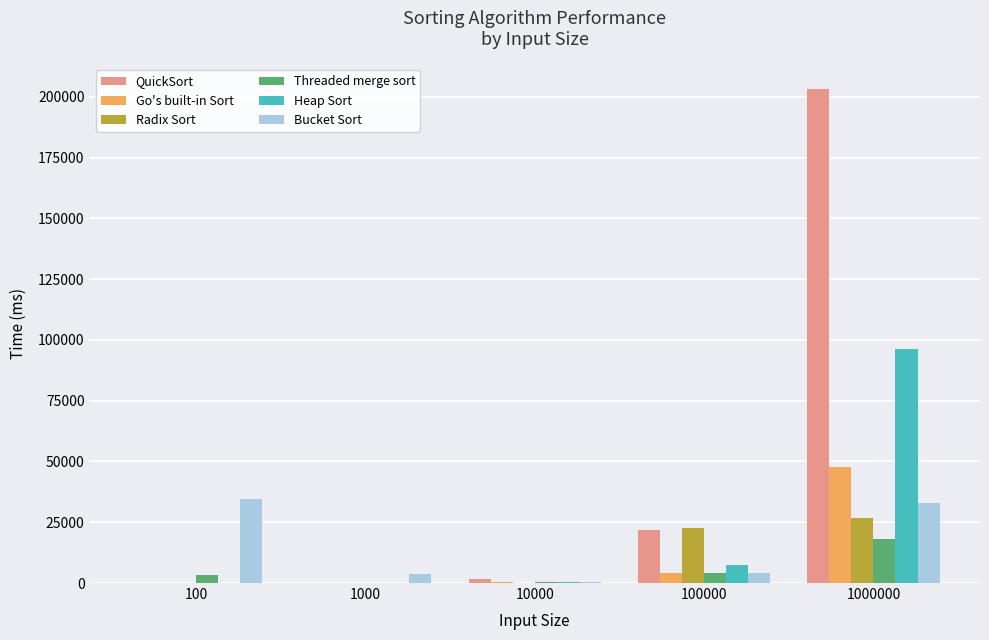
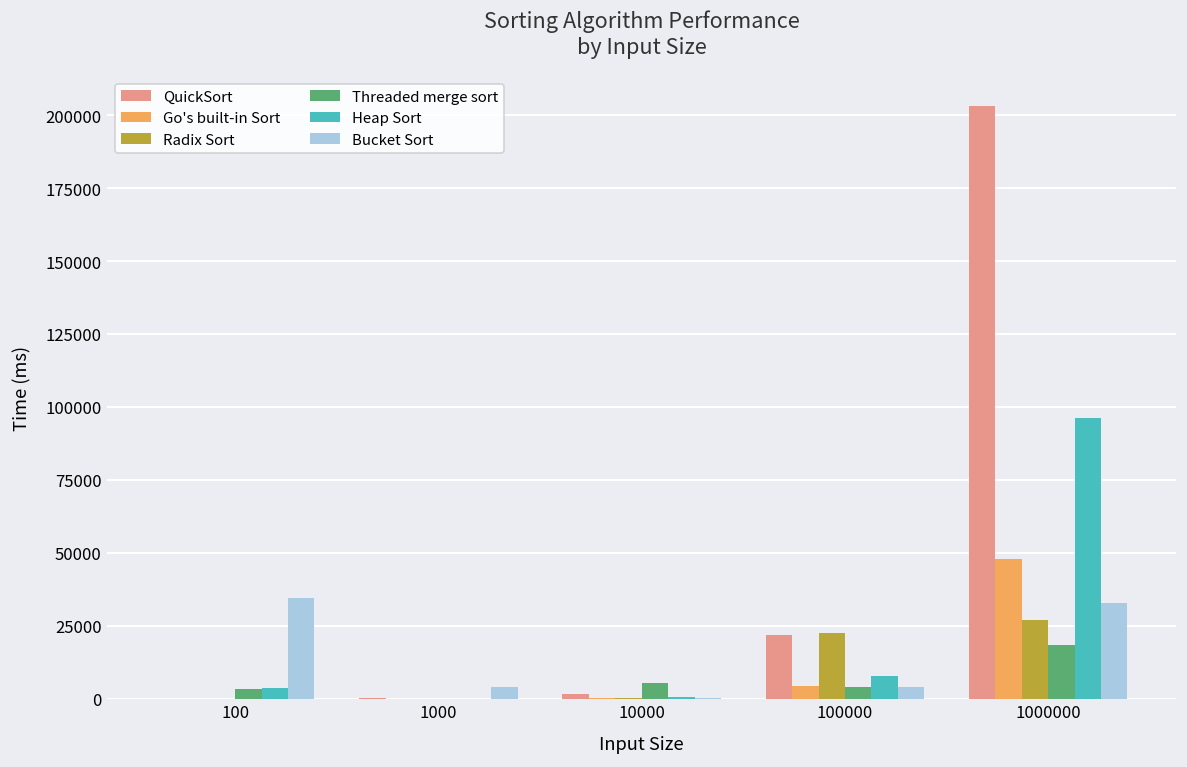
Heap Sort, 100: 0 -> 4000
Threaded merge sort, 10000: 0 -> 5000
